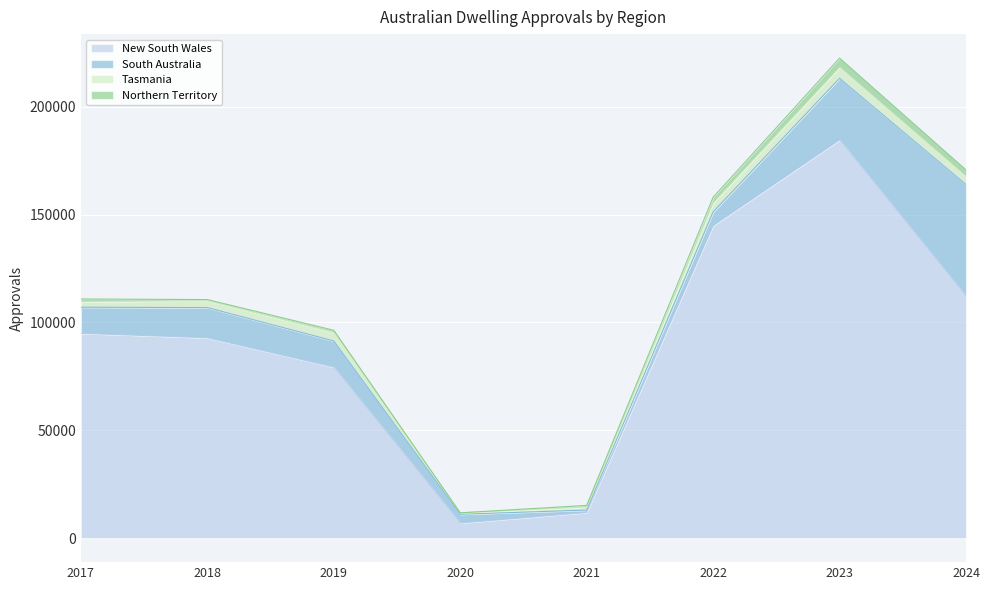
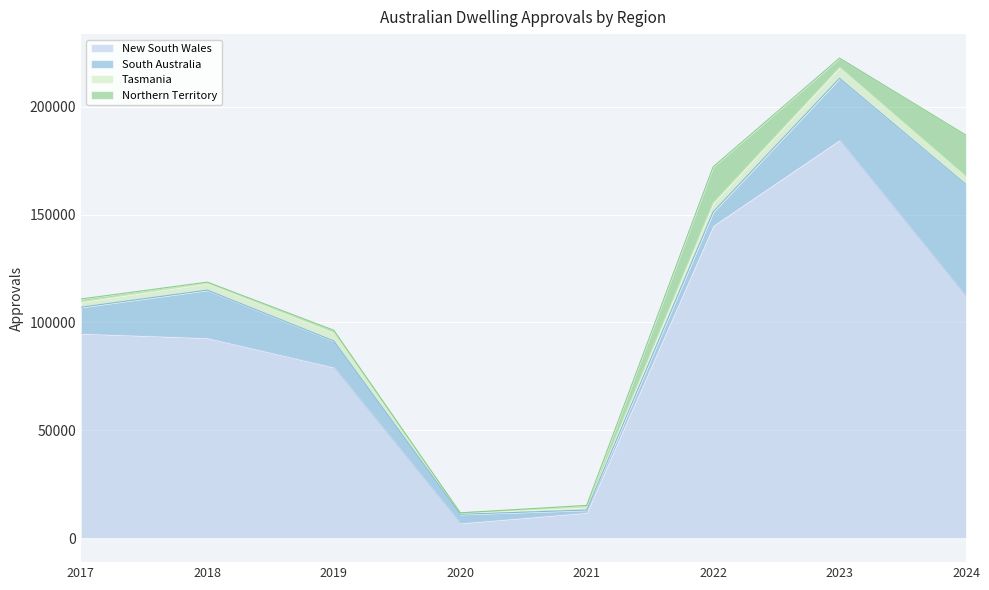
South Australia, 2018: 14000 -> 22000
Northern Territory, 2022: 3000 -> 17000
Northern Territory, 2024: 3000 -> 19000
